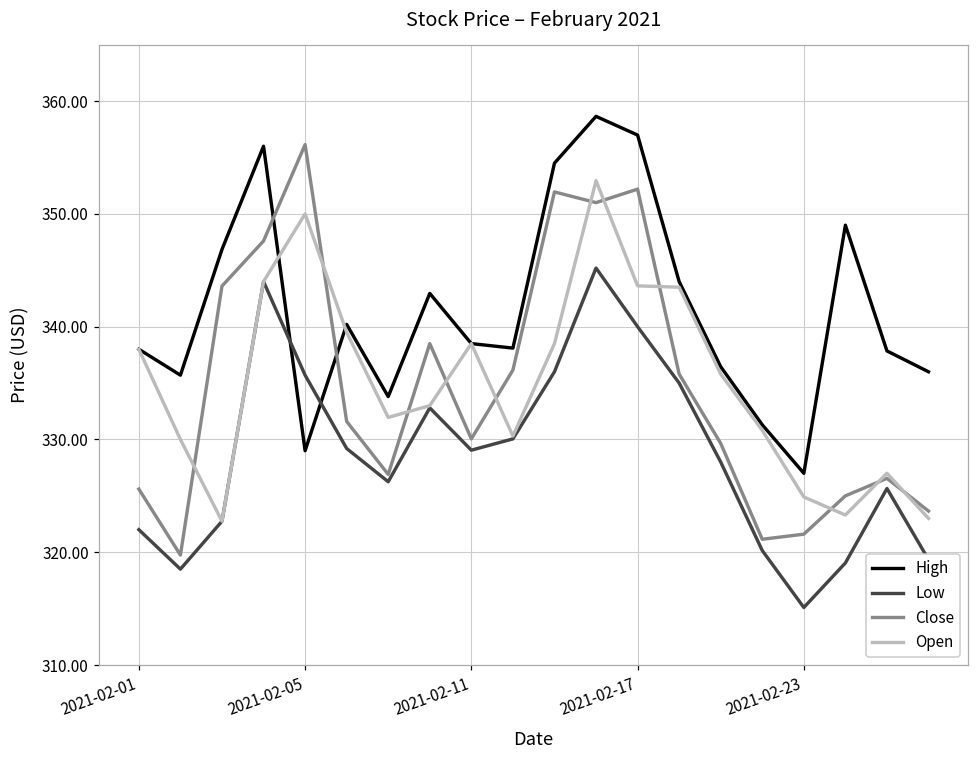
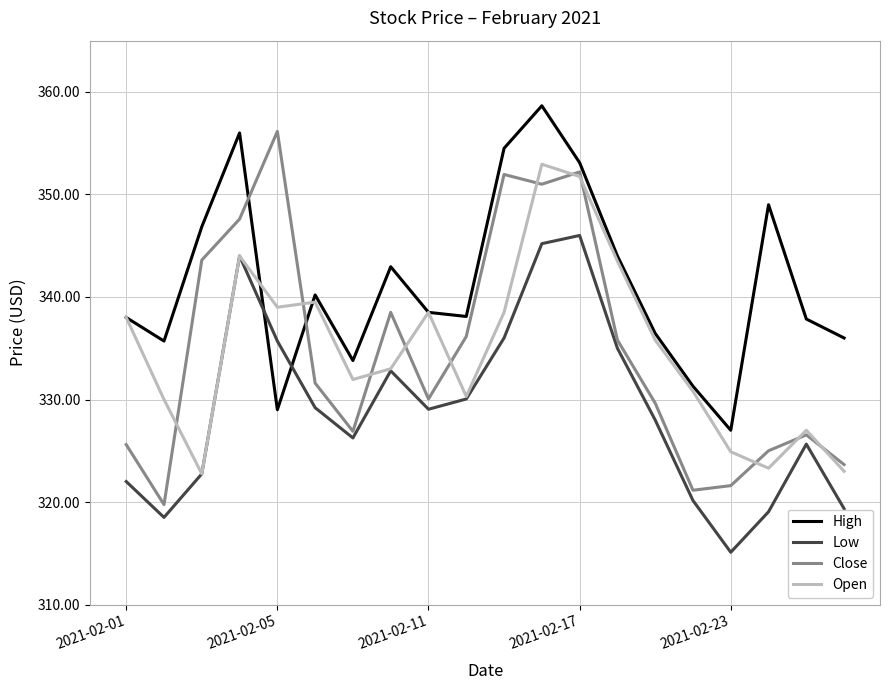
Open, 2021-02-05: 350 -> 339
High, 2021-02-17: 357.0 -> 353.1
Low, 2021-02-17: 340 -> 346
Open, 2021-02-17: 343.6 -> 351.8
